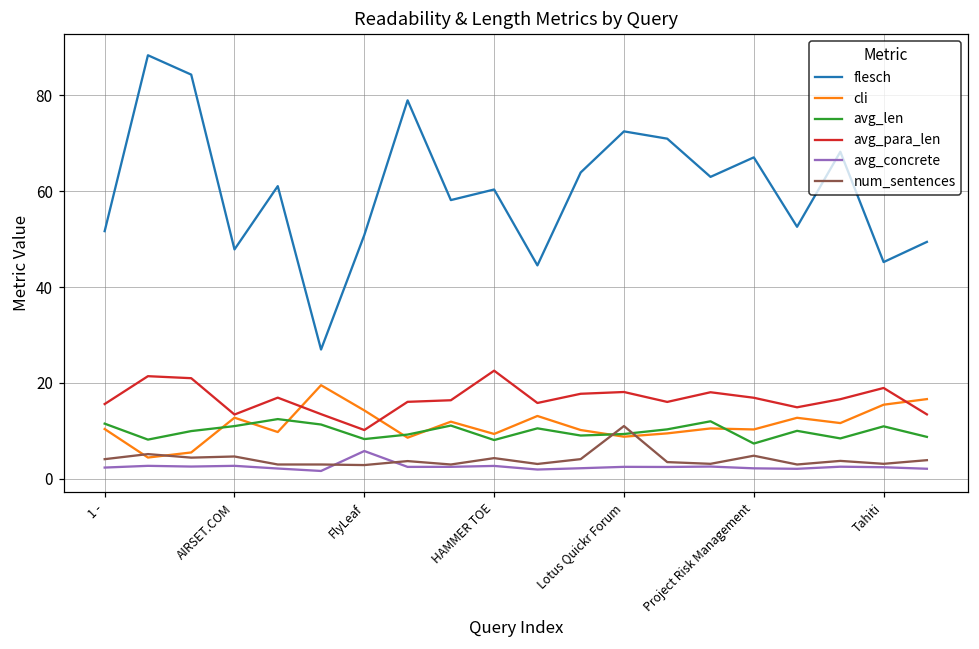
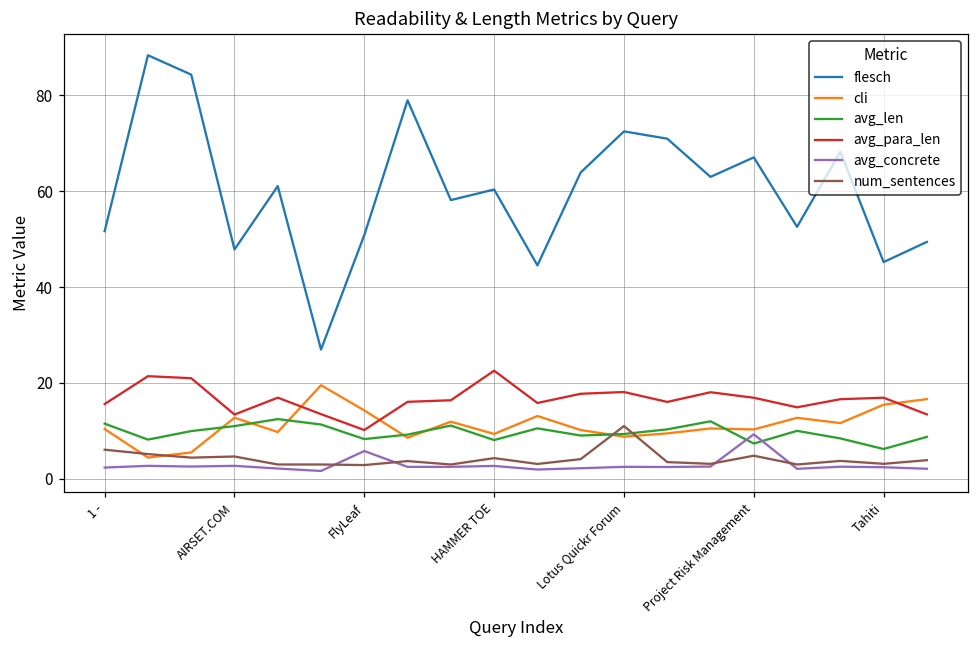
num_sentences, 1 -: 4 -> 6
avg_concrete, Project Risk Management: 2 -> 9
avg_len, Tahiti: 11 -> 6
avg_para_len, Tahiti: 19 -> 17
